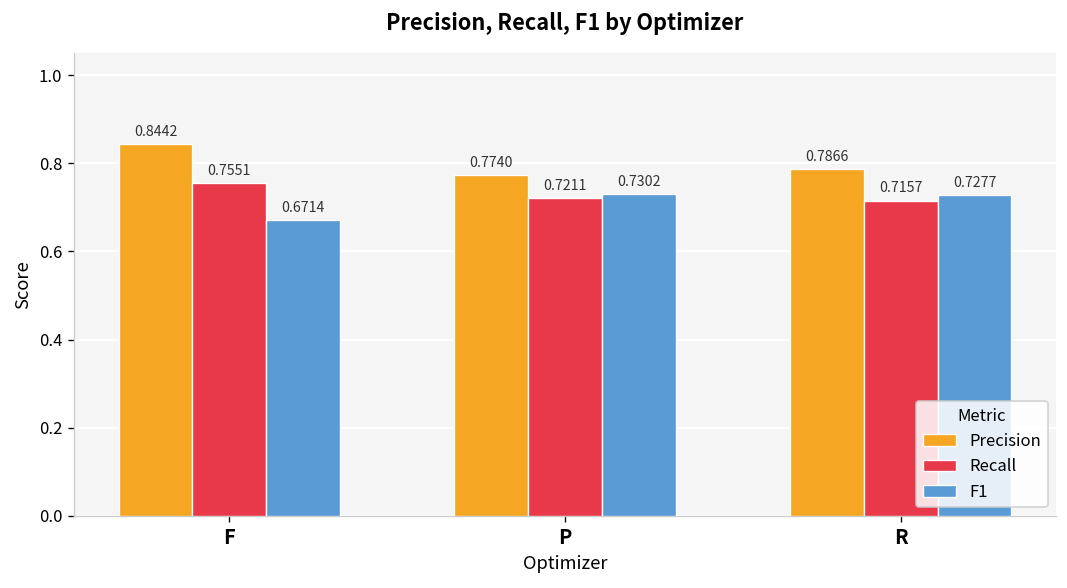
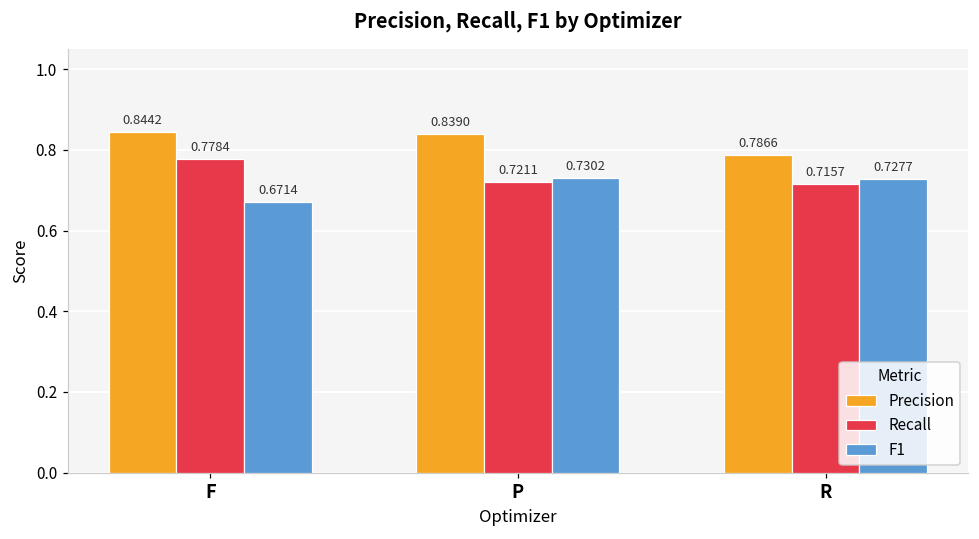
Recall, F: 0.7551 -> 0.7784
Precision, P: 0.7740 -> 0.8390
